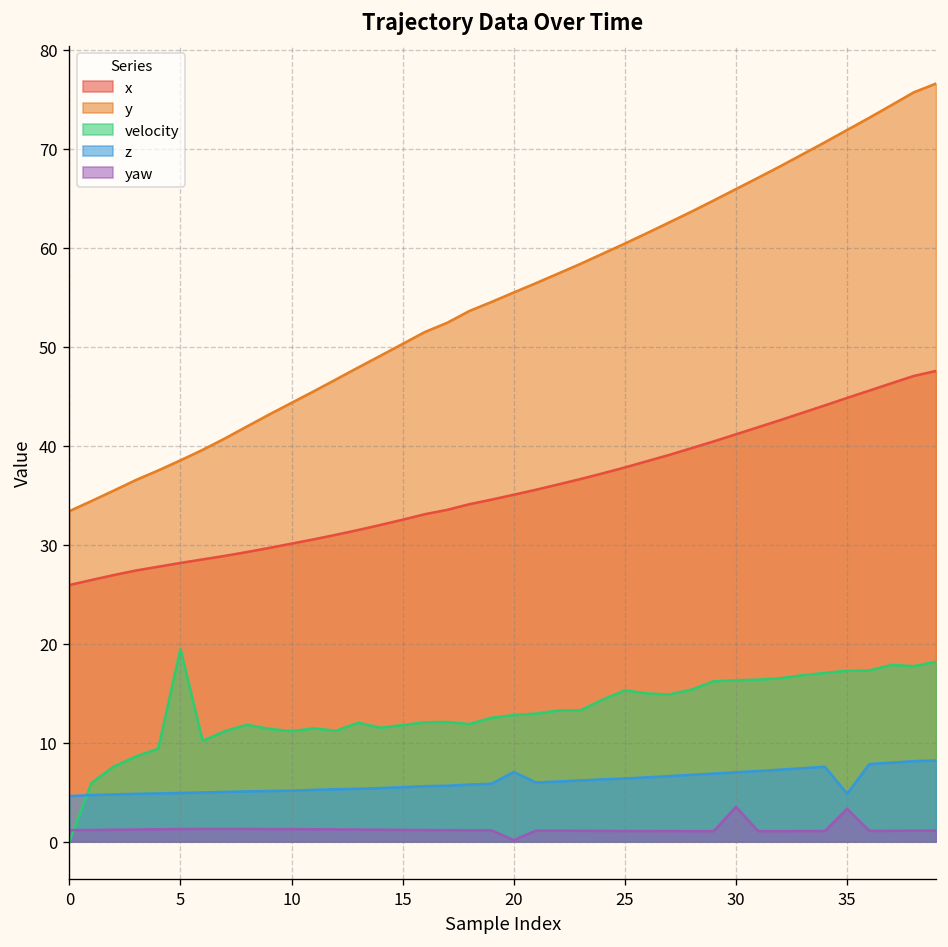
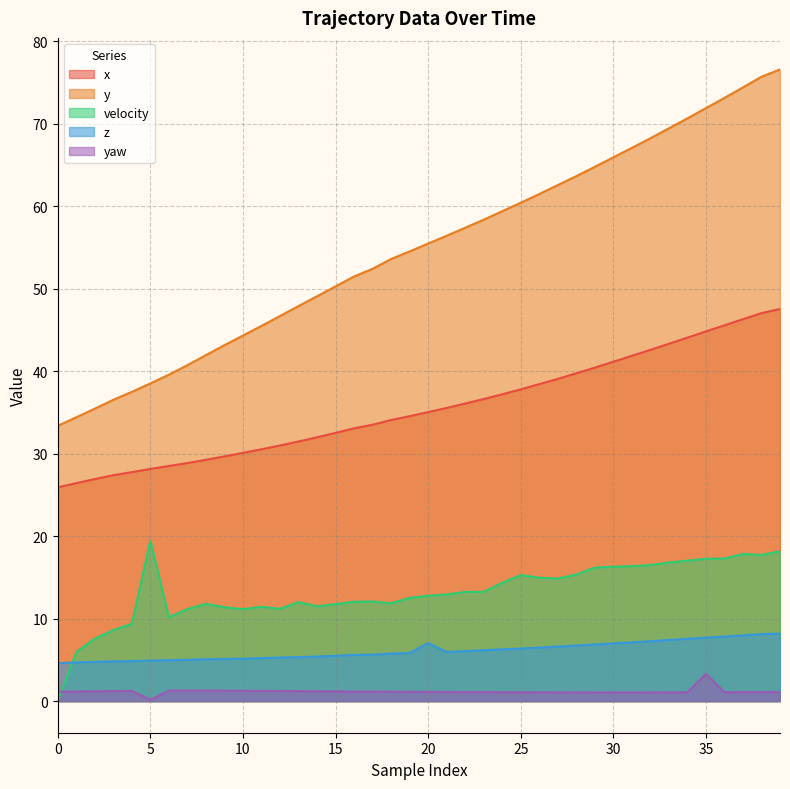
yaw, 5: 1 -> 0
yaw, 20: 0 -> 1
yaw, 30: 4 -> 1
z, 35: 5 -> 8
